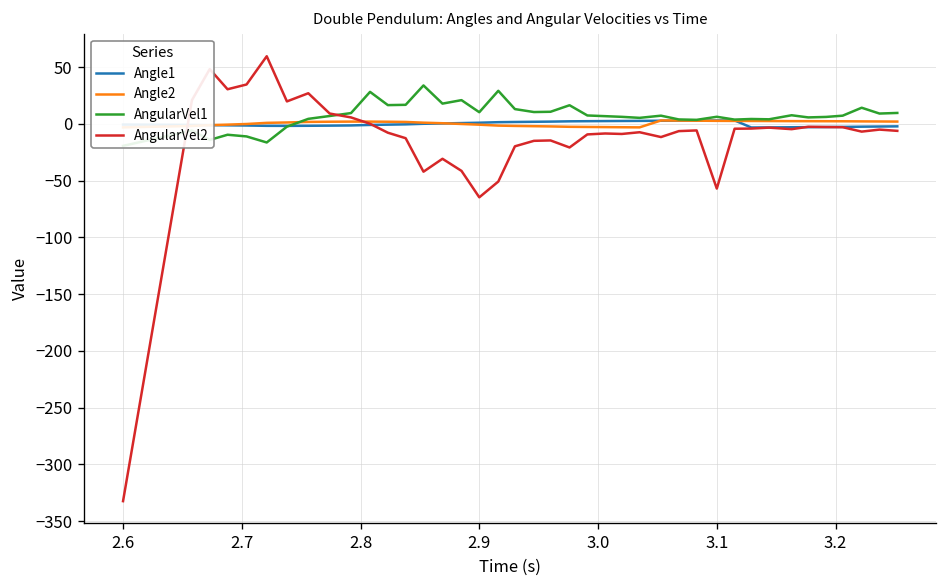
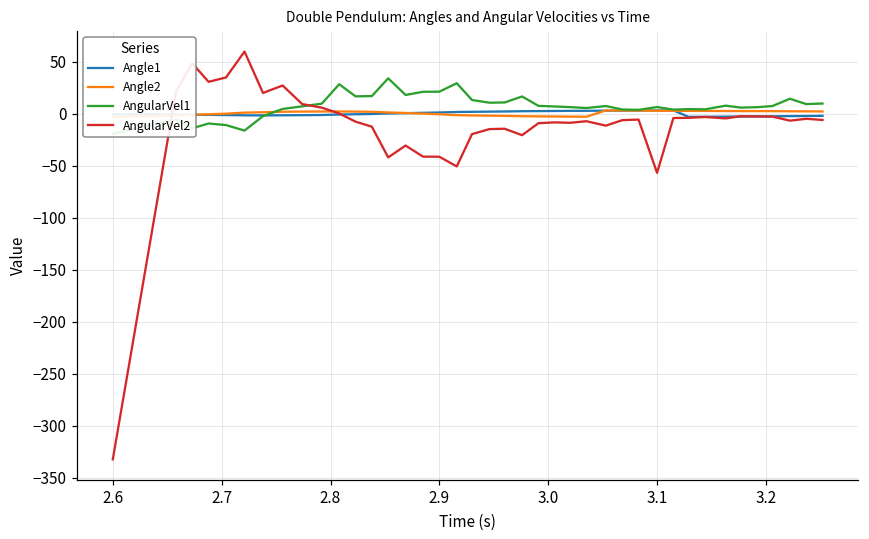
AngularVel1, 2.9: 10 -> 20
AngularVel2, 2.9: -60 -> -40
